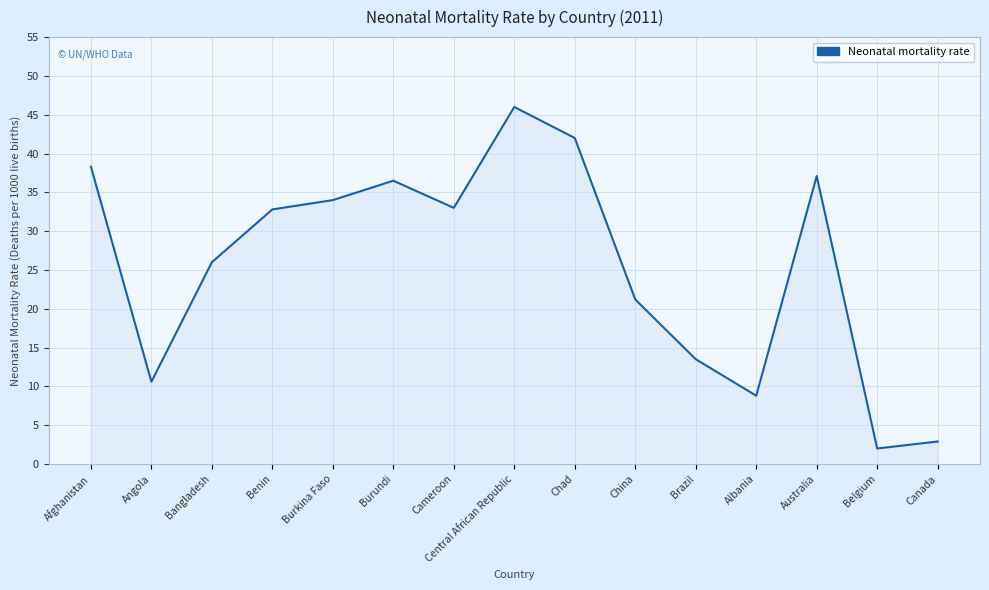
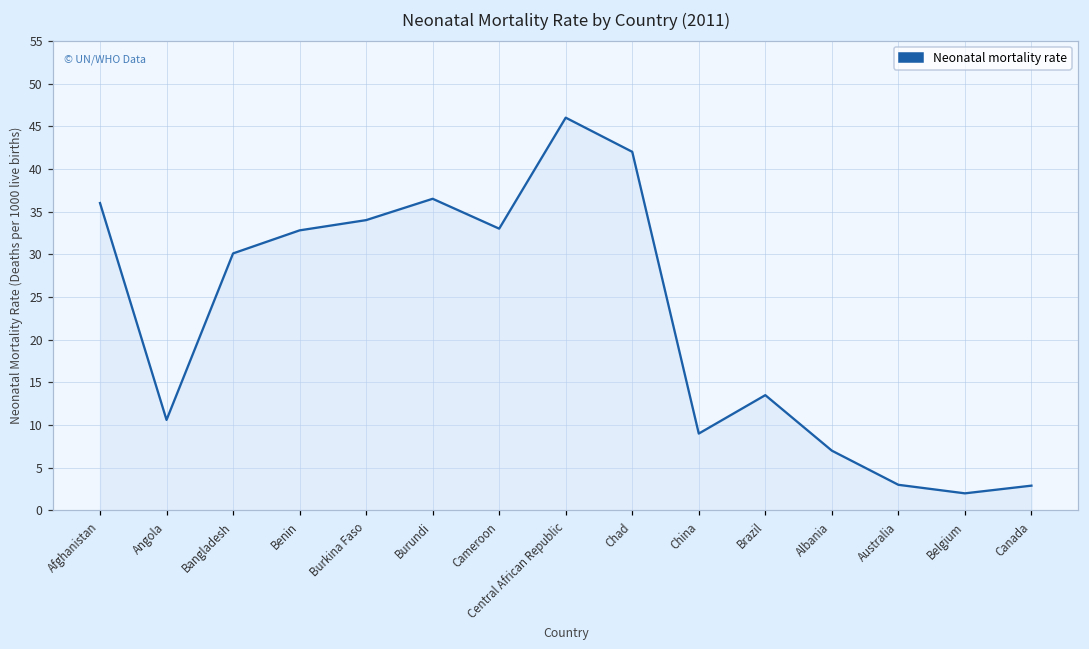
Afghanistan: 38 -> 36
Bangladesh: 26 -> 30
China: 21 -> 9
Albania: 9 -> 7
Australia: 37 -> 3
